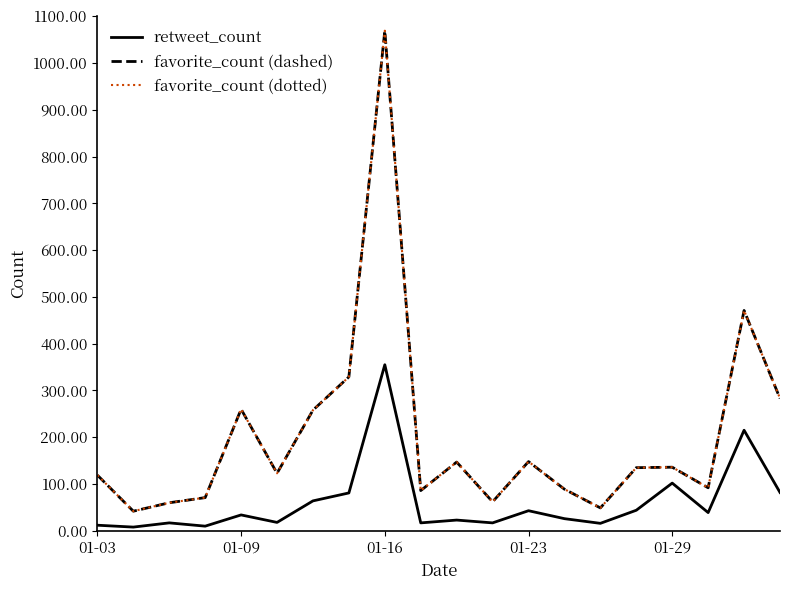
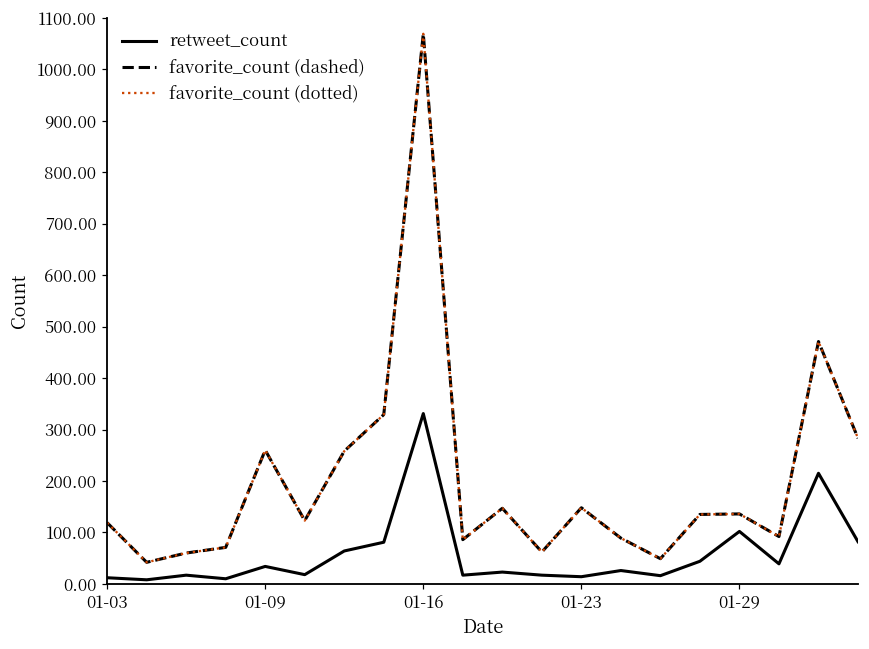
retweet_count, 01-16: 360 -> 330
retweet_count, 01-23: 40 -> 10
